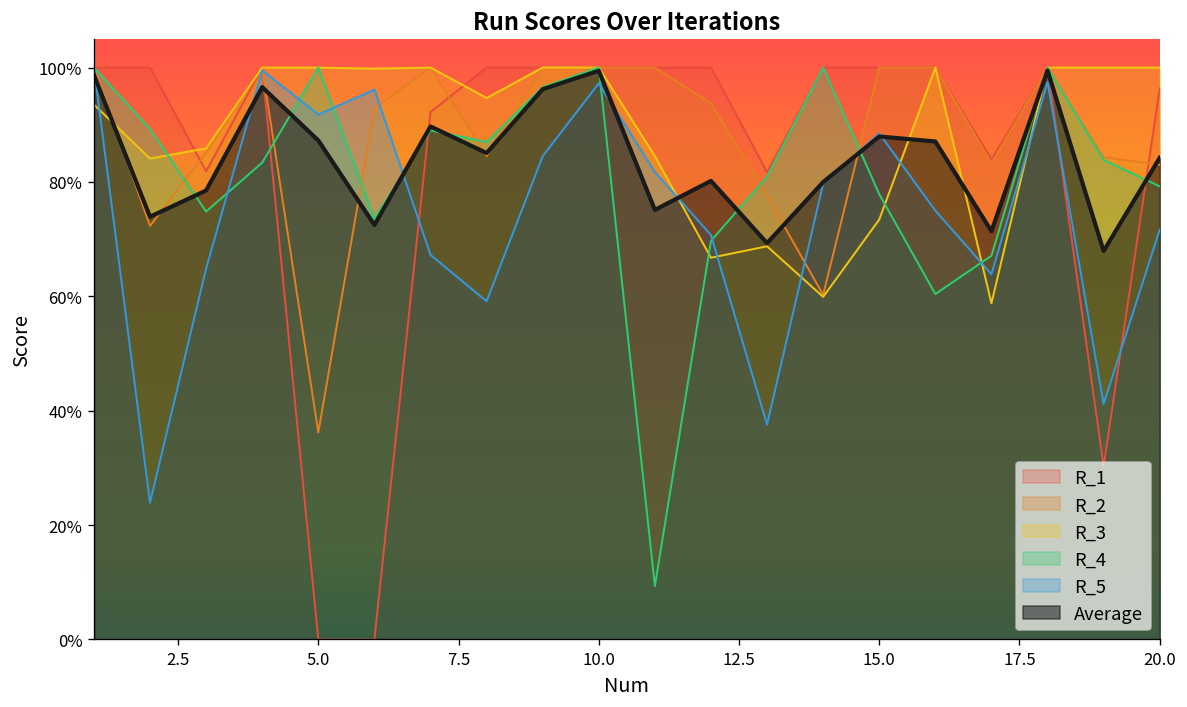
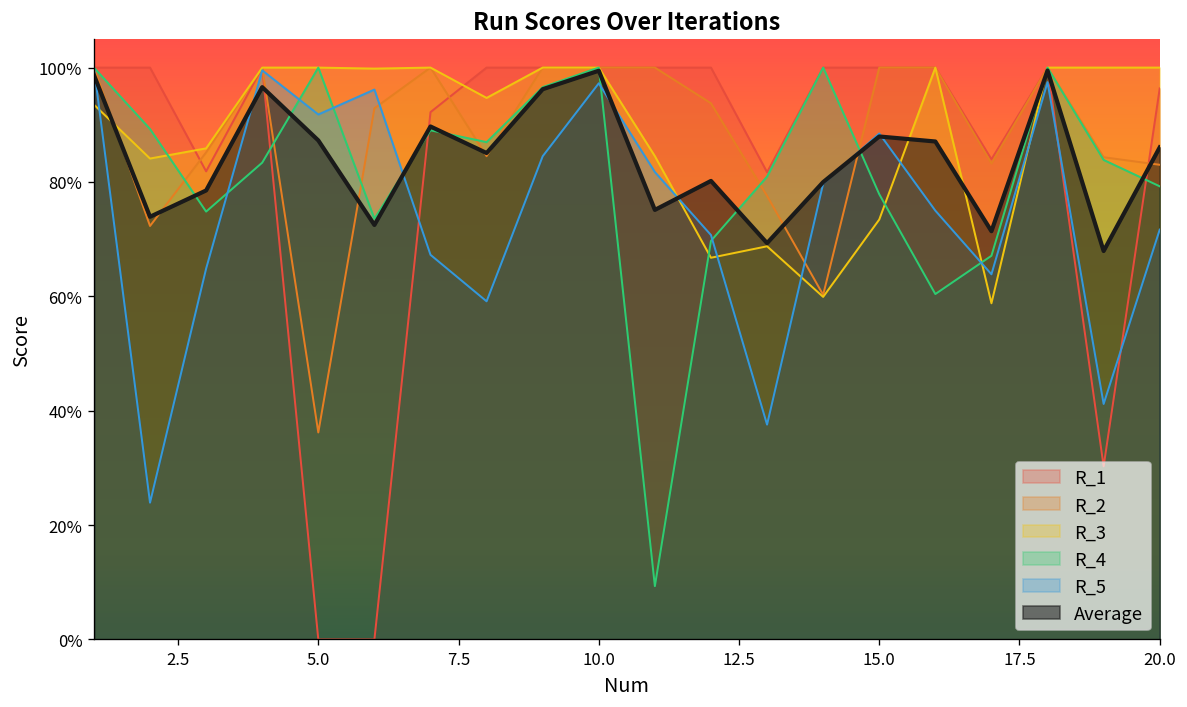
Average, 20.0: 84% -> 86%
